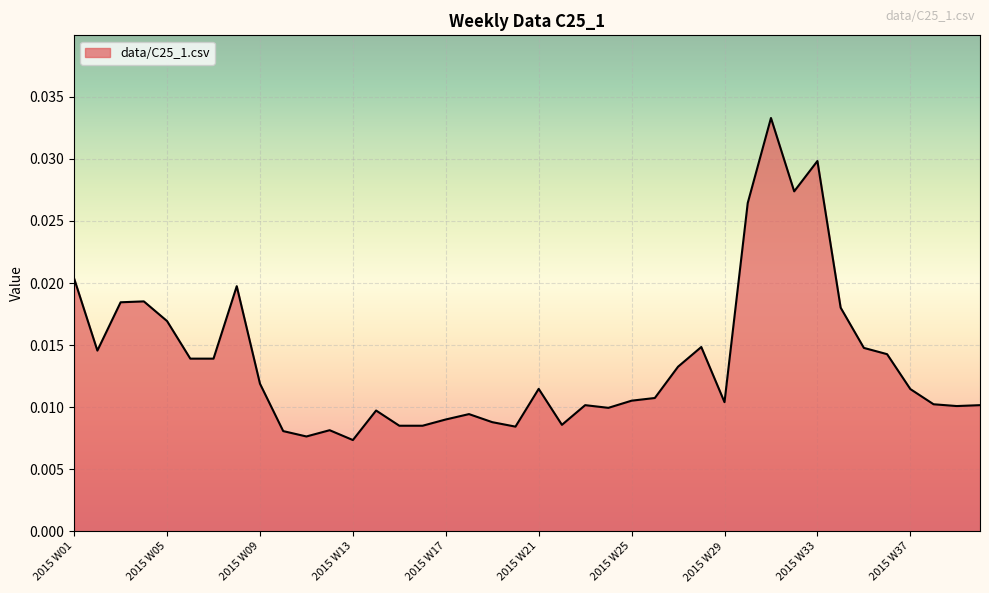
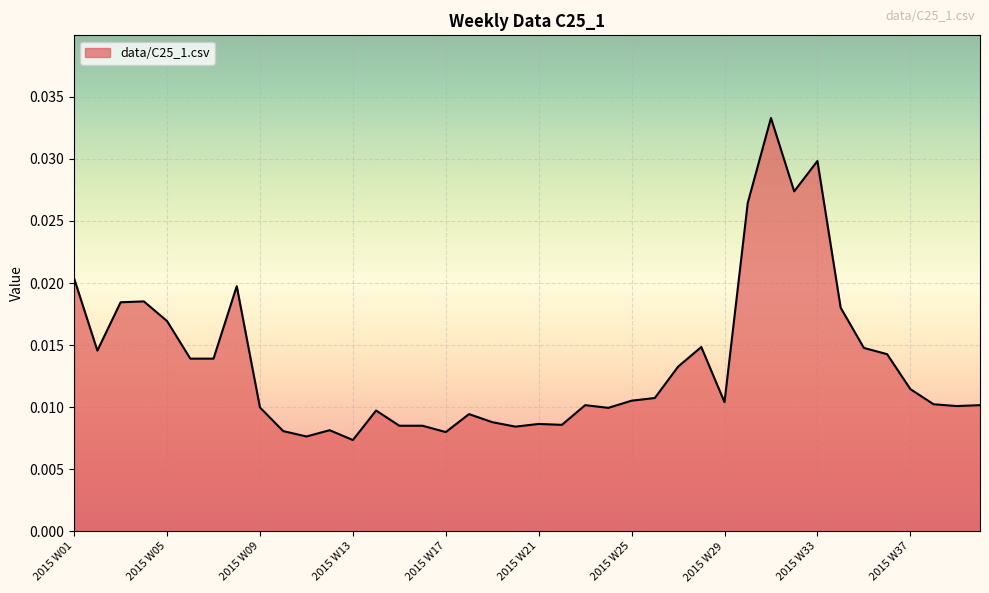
2015 W09: 0.0119 -> 0.0100
2015 W17: 0.0090 -> 0.0080
2015 W21: 0.0115 -> 0.0086
